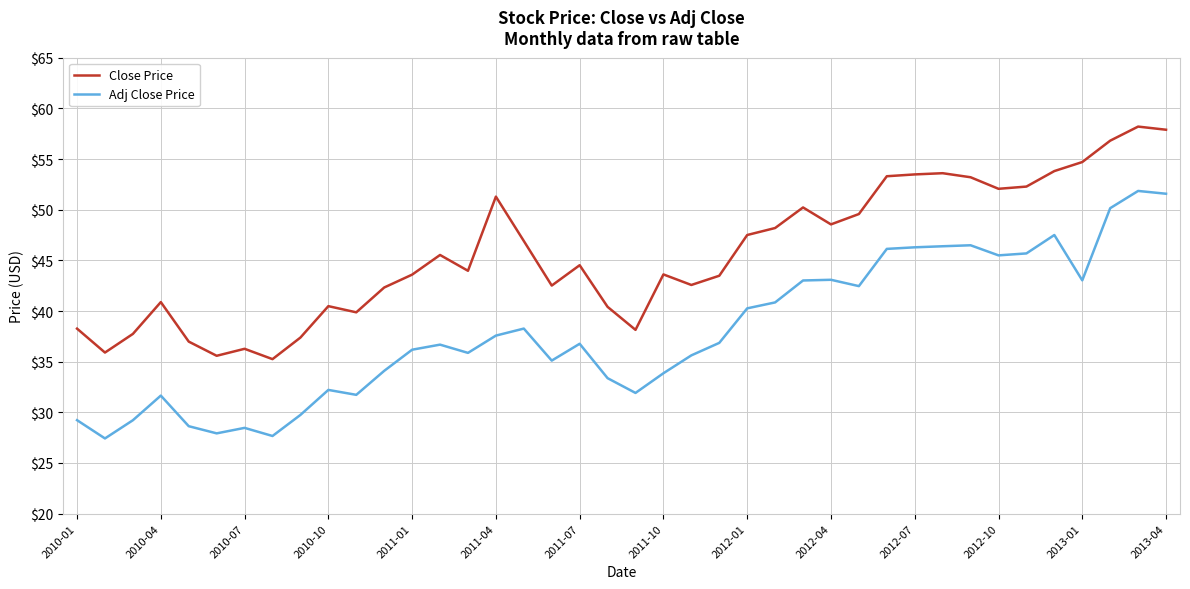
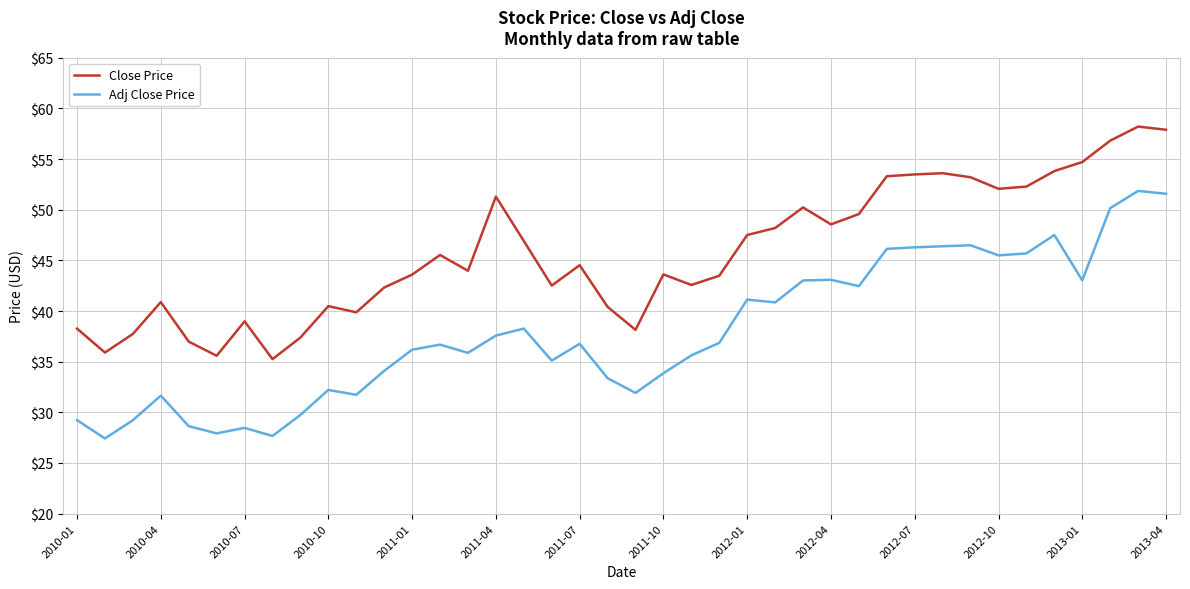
Close Price, 2010-07: $36.3 -> $39.0
Adj Close Price, 2012-01: $40.3 -> $41.1
